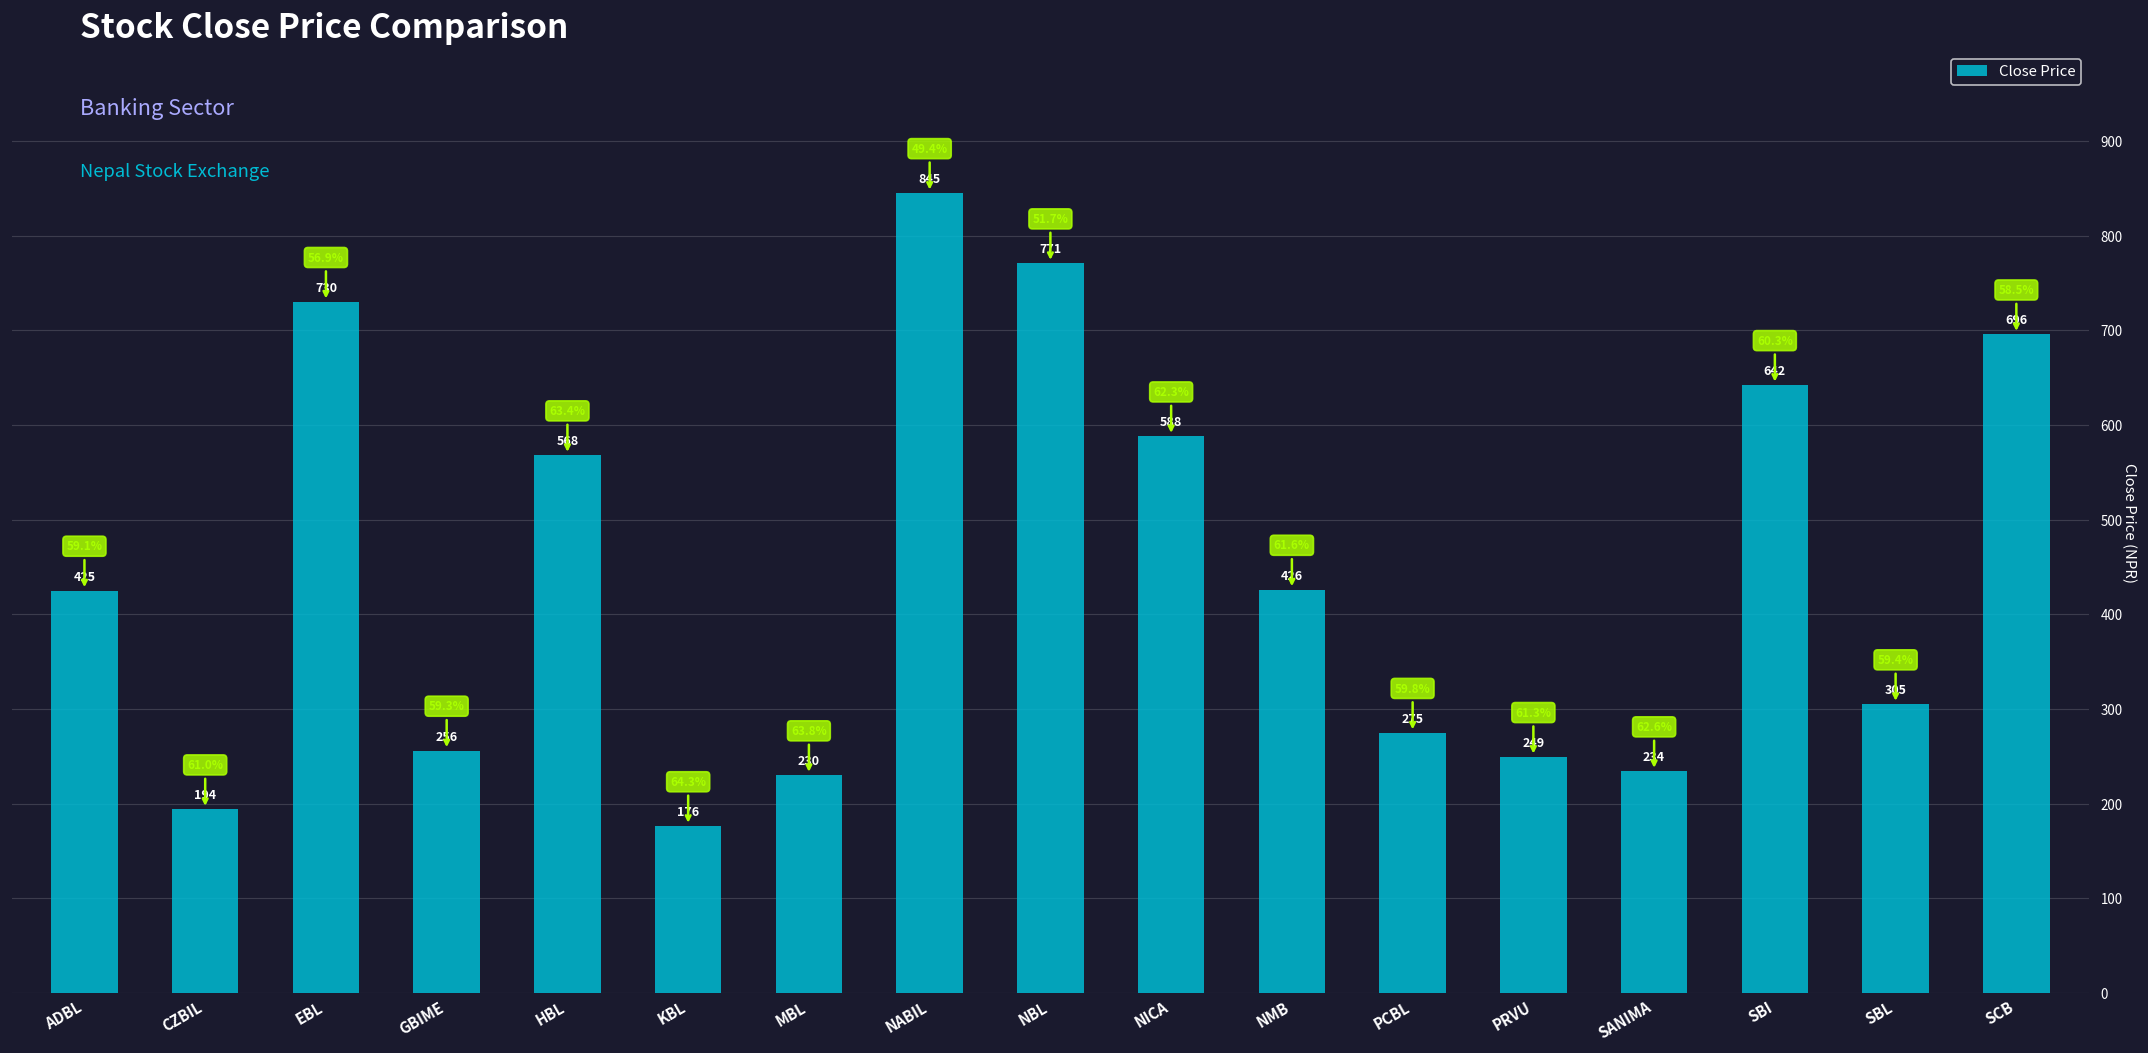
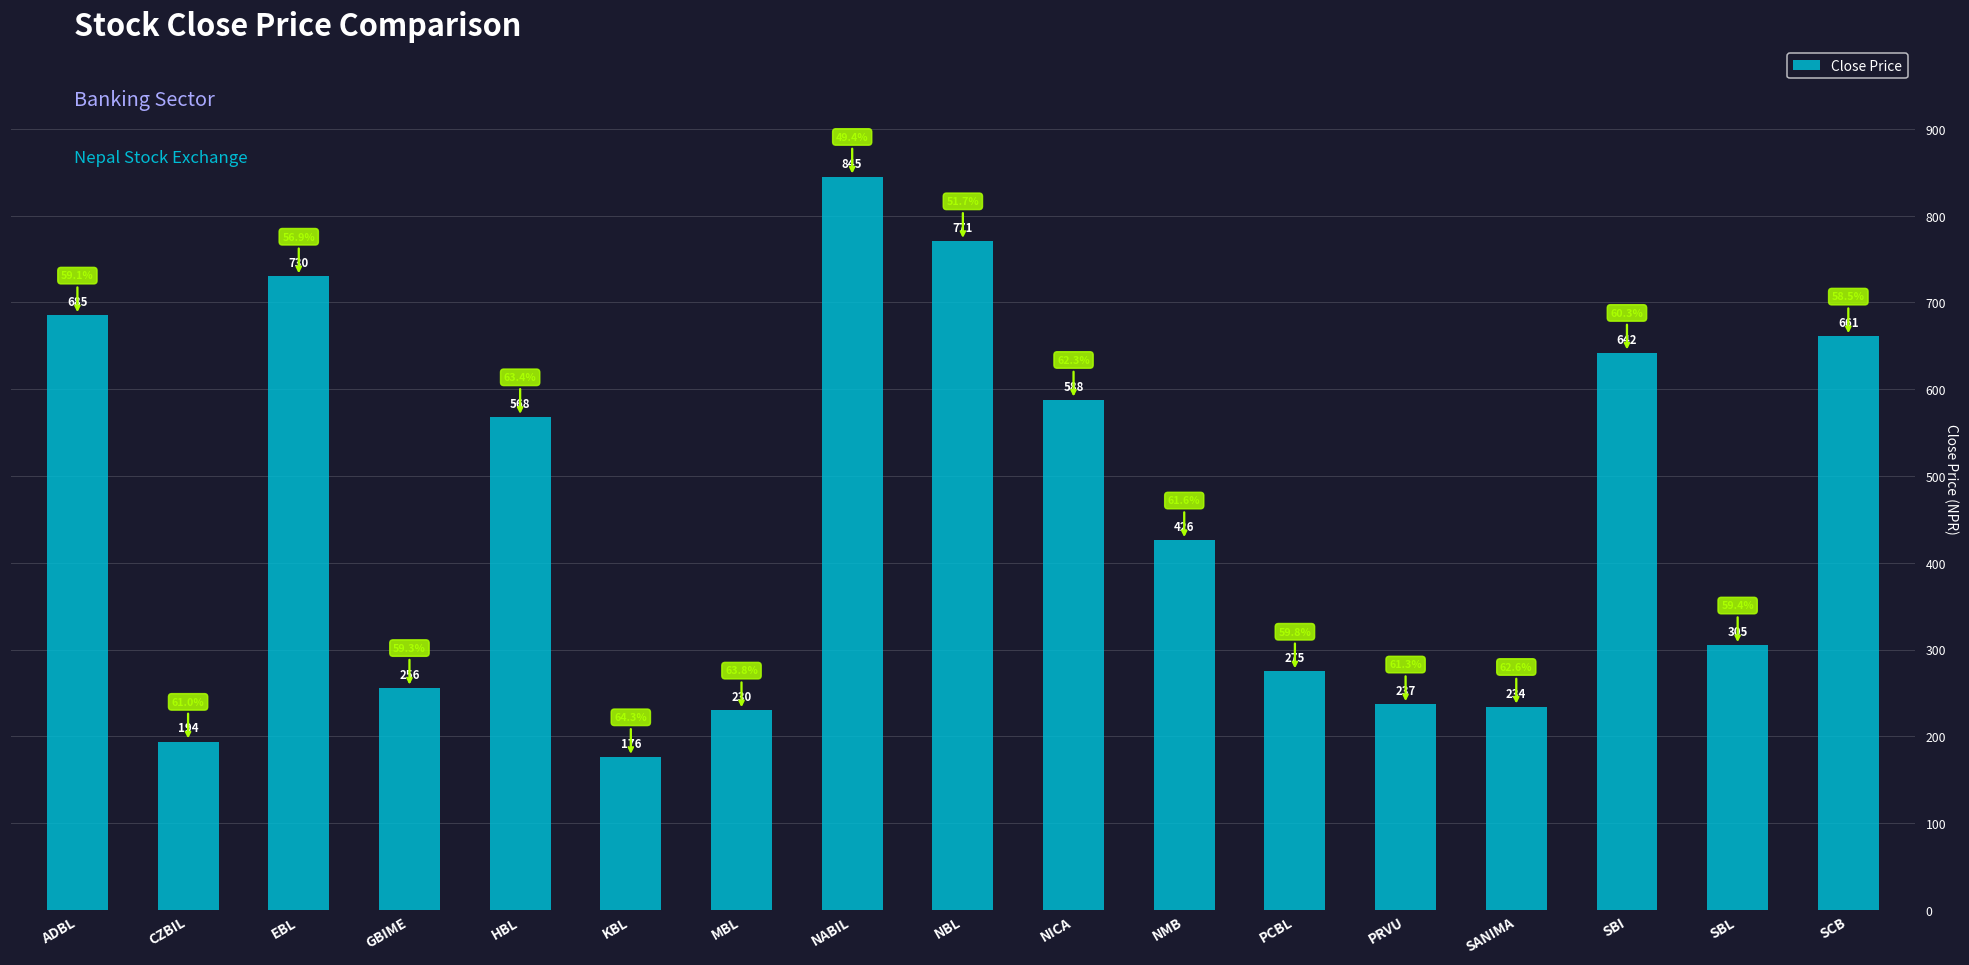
ADBL: 425 -> 685
PRVU: 249 -> 237
SCB: 696 -> 661
